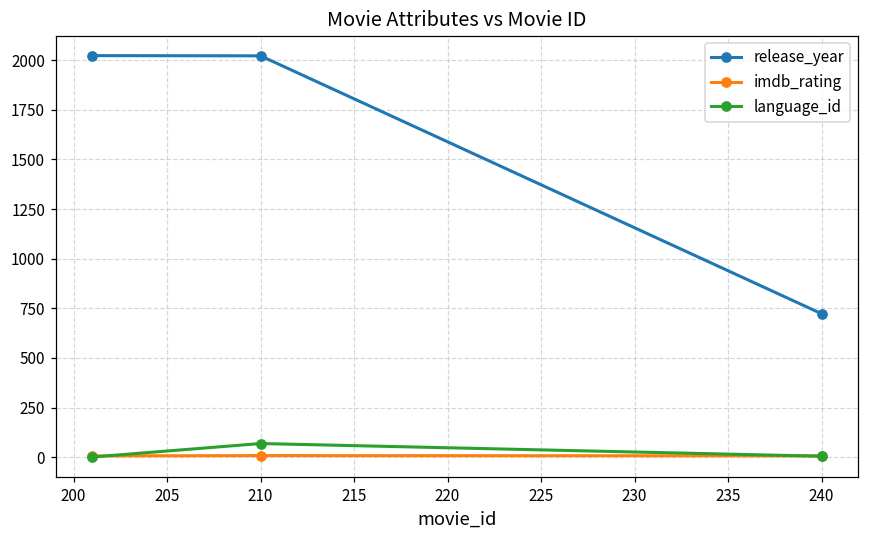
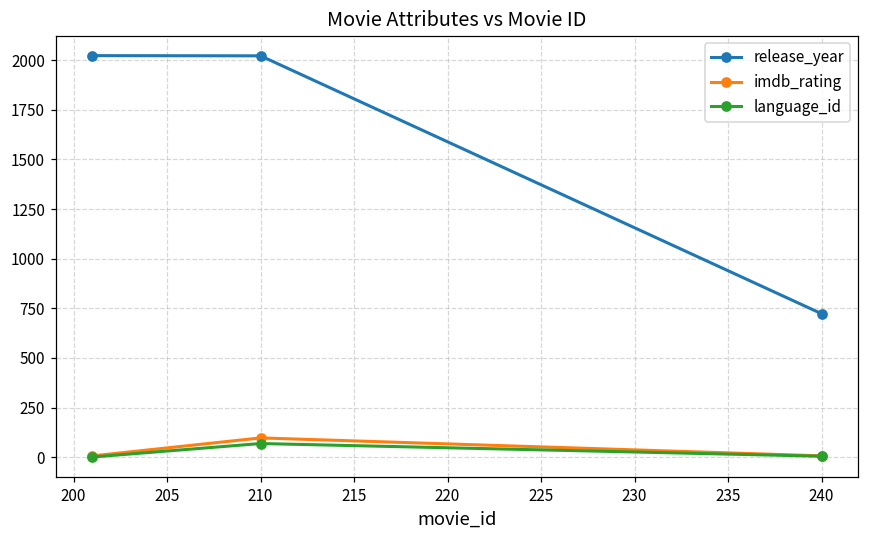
imdb_rating, 210: 10 -> 100
